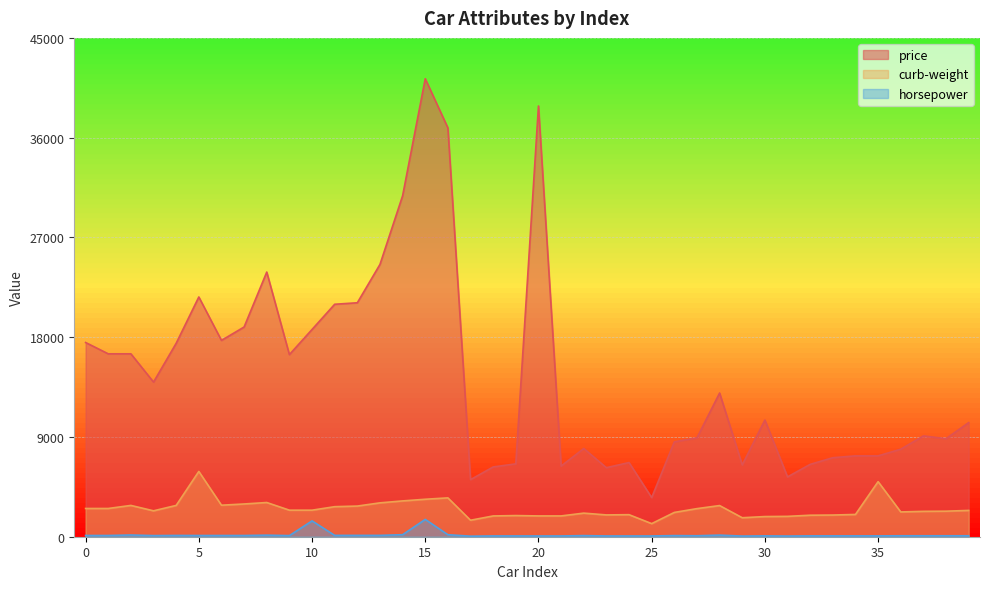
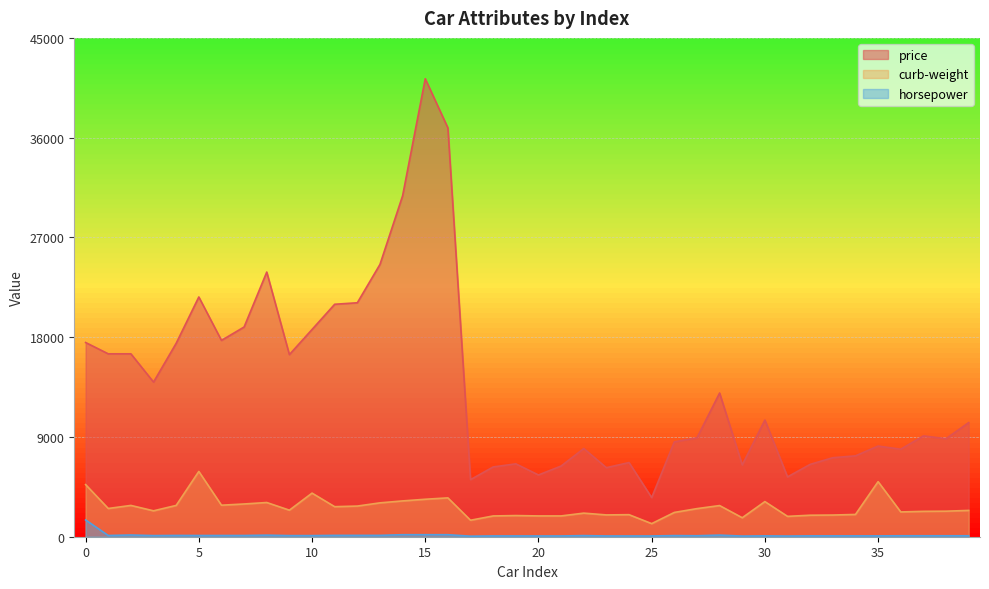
curb-weight, 0: 2500 -> 4700
horsepower, 0: 100 -> 1500
curb-weight, 10: 2400 -> 3900
horsepower, 10: 1400 -> 100
horsepower, 15: 1600 -> 200
price, 20: 38900 -> 5600
curb-weight, 30: 1800 -> 3200
price, 35: 7300 -> 8200
